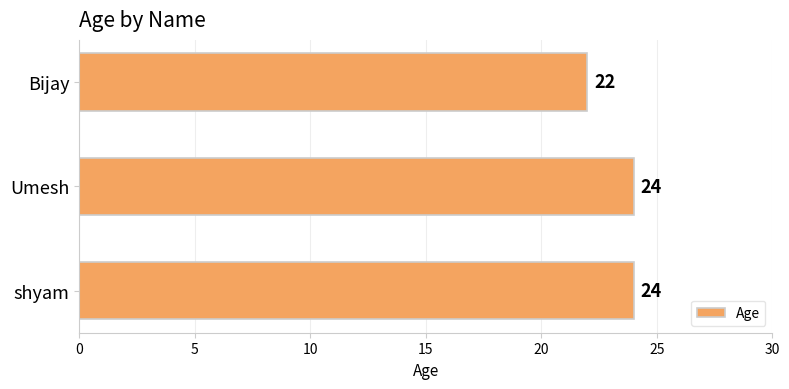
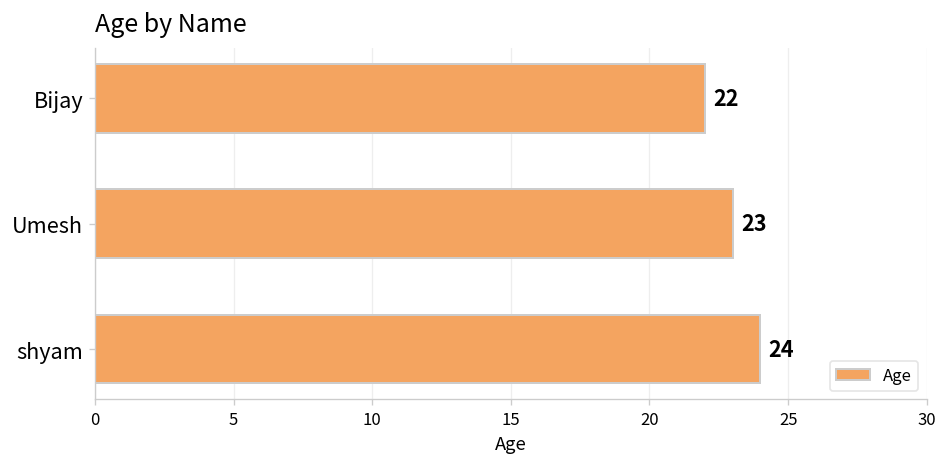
Umesh: 24 -> 23
